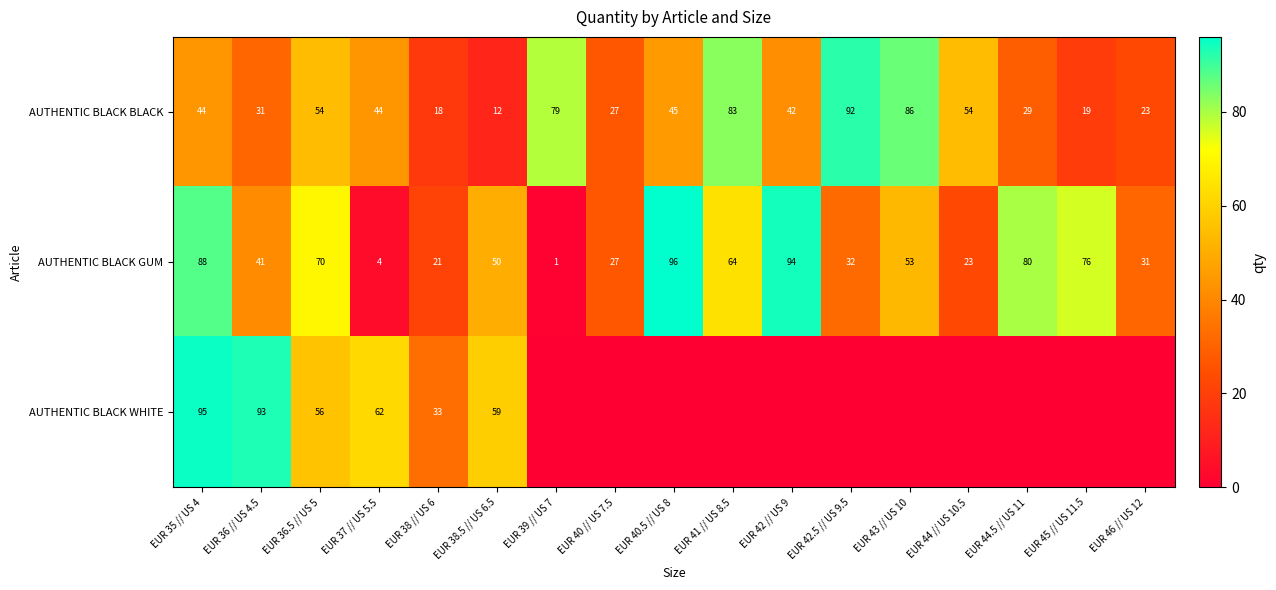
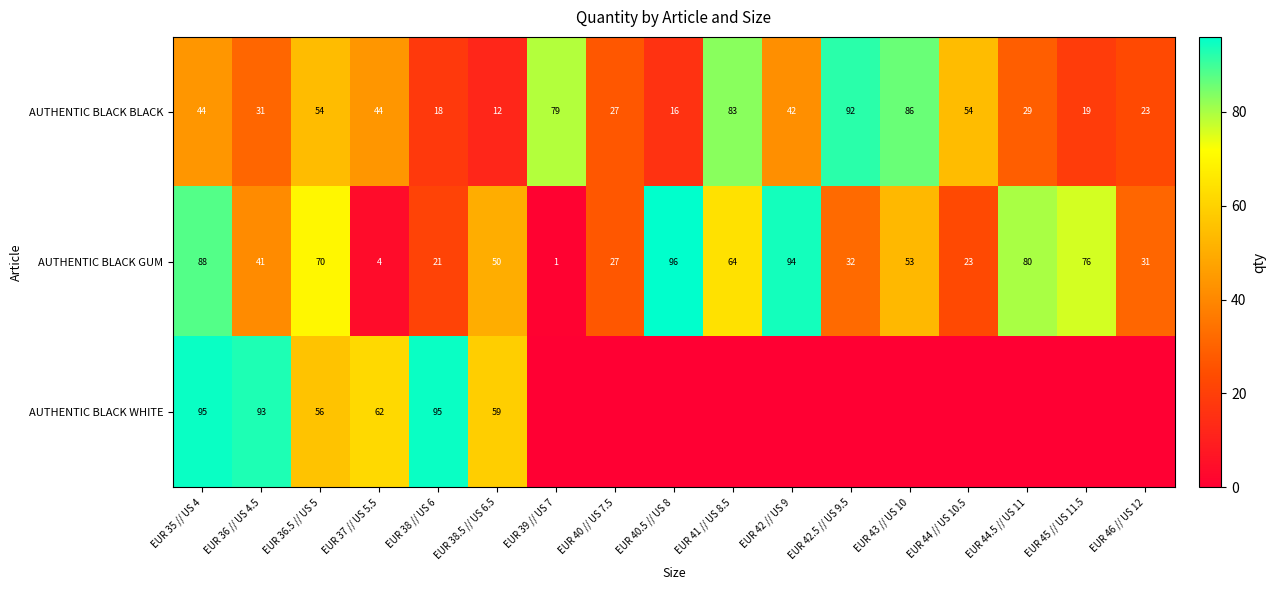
AUTHENTIC BLACK BLACK, EUR 40.5 // US 8: 45 -> 16
AUTHENTIC BLACK WHITE, EUR 38 // US 6: 33 -> 95
